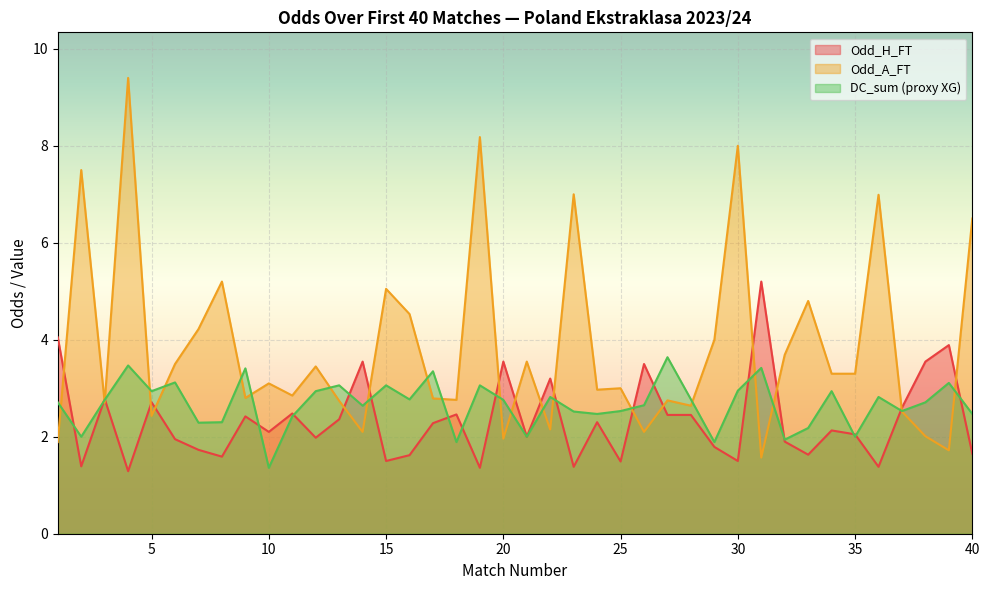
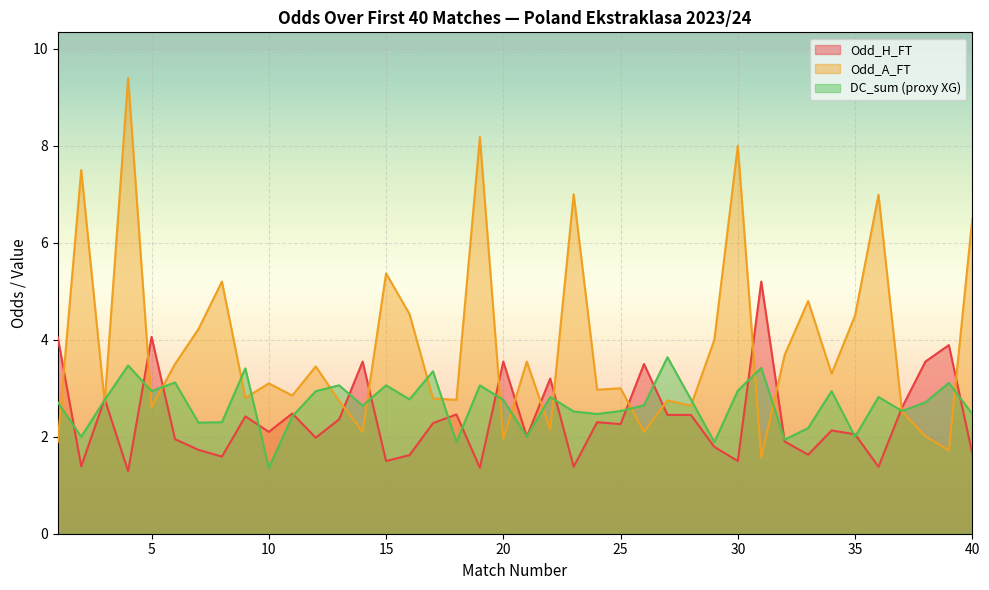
Odd_H_FT, 5: 2.7 -> 4.1
Odd_A_FT, 5: 2.4 -> 2.6
Odd_A_FT, 15: 5.1 -> 5.4
Odd_H_FT, 25: 1.5 -> 2.3
Odd_A_FT, 35: 3.3 -> 4.5
